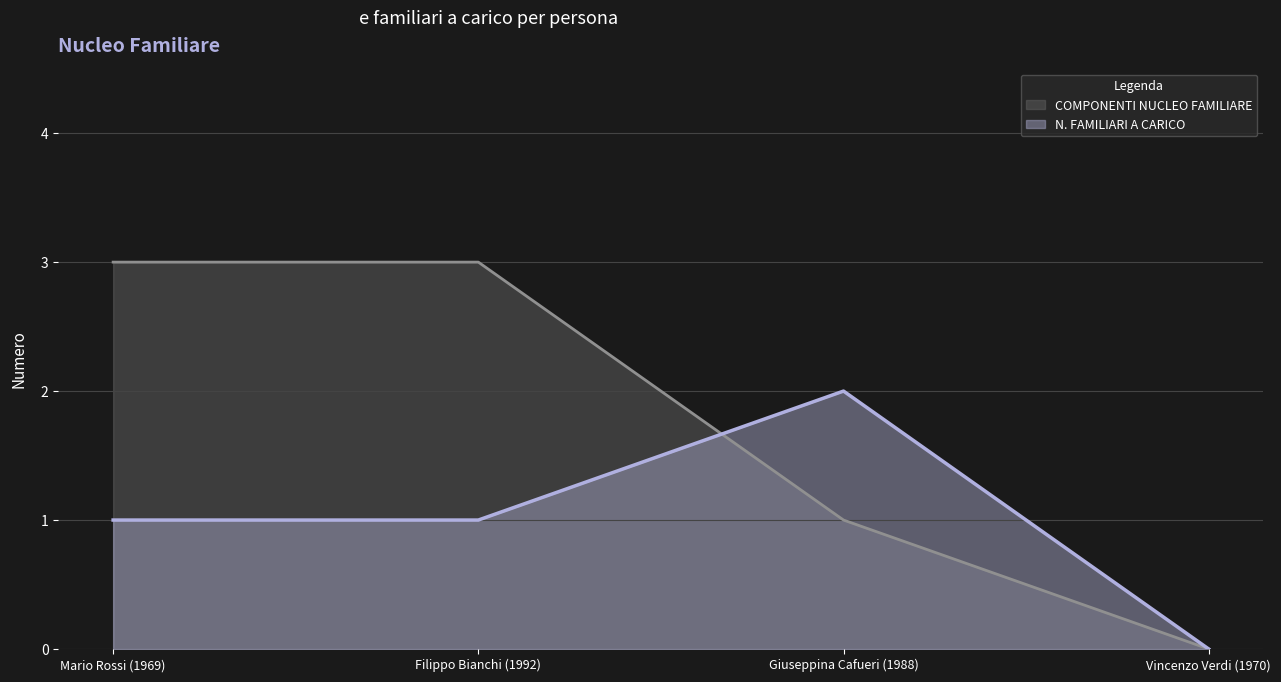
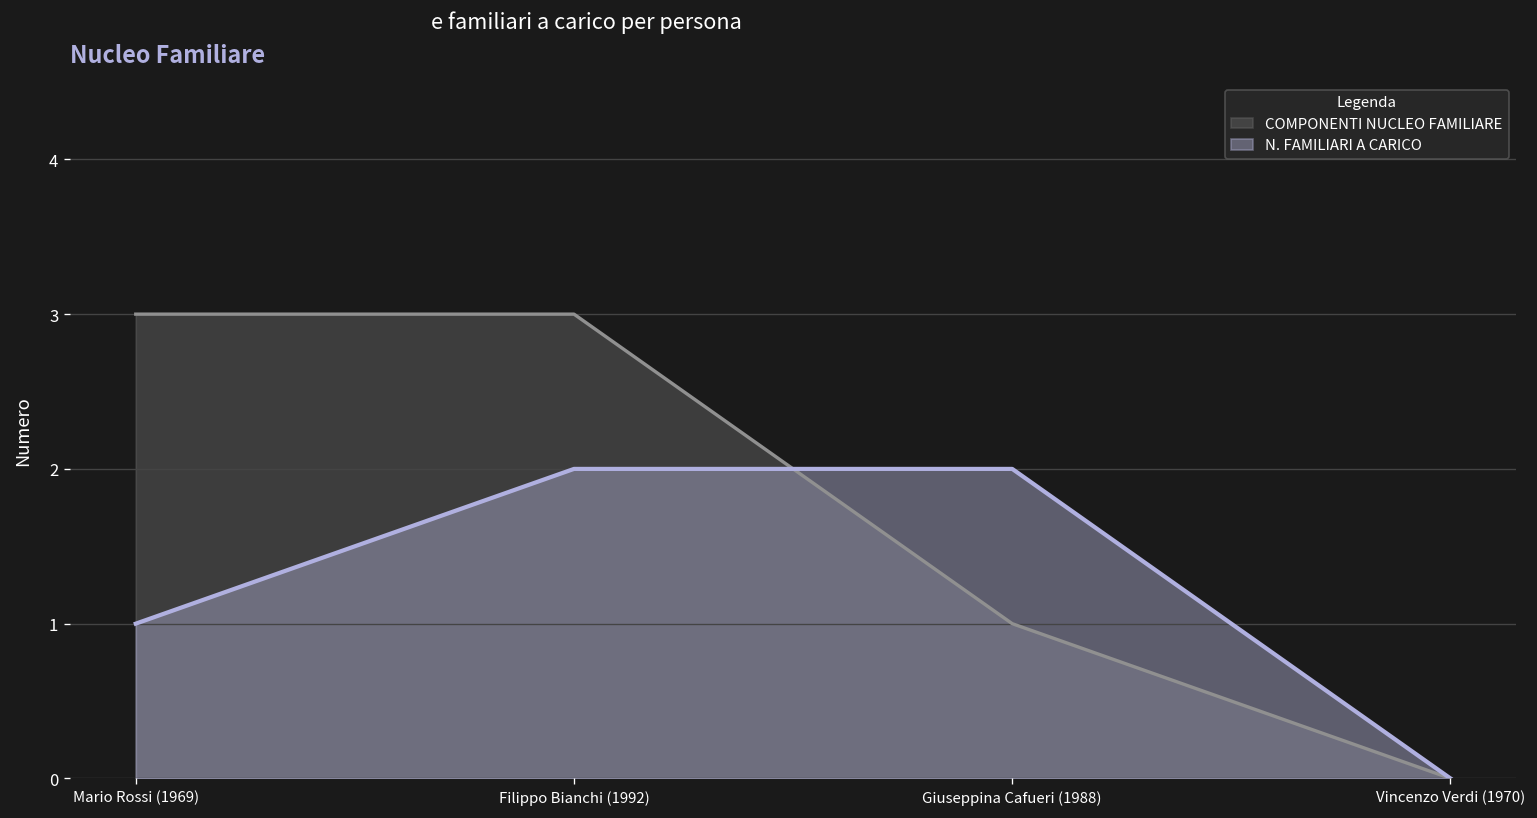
N. FAMILIARI A CARICO, Filippo Bianchi (1992): 1 -> 2
